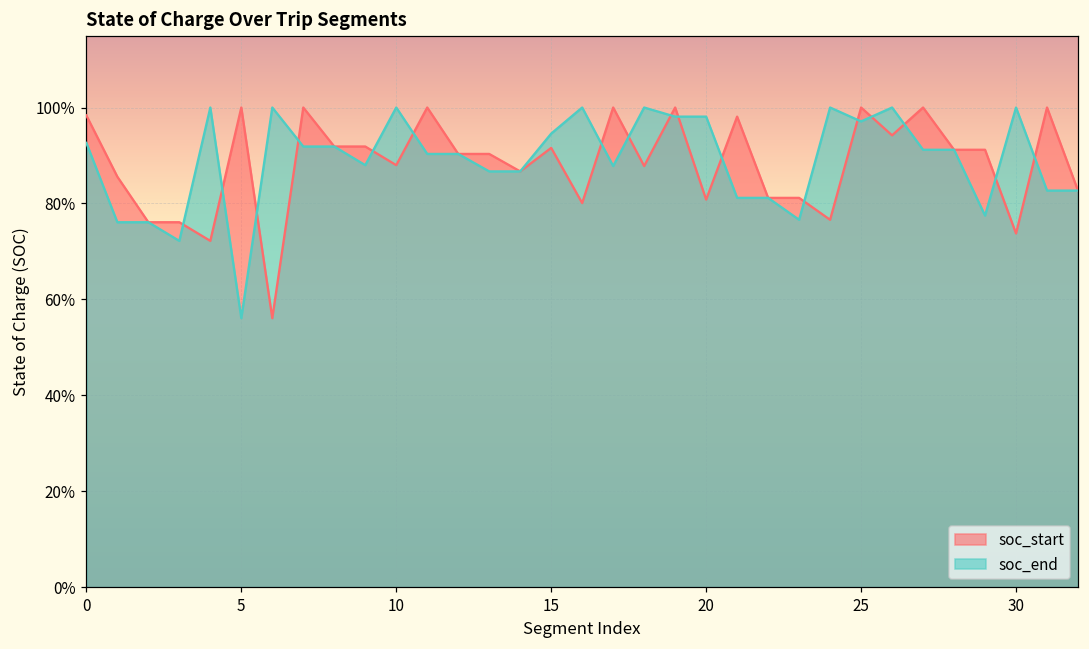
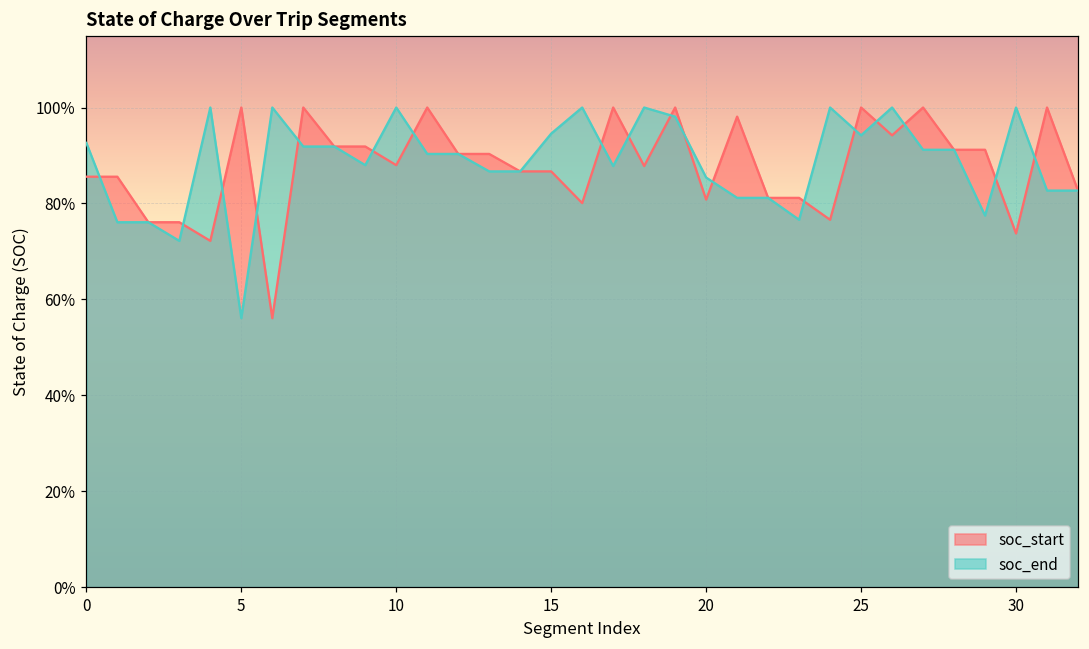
soc_start, 0: 98% -> 86%
soc_start, 15: 92% -> 87%
soc_end, 20: 98% -> 85%
soc_end, 25: 97% -> 94%
